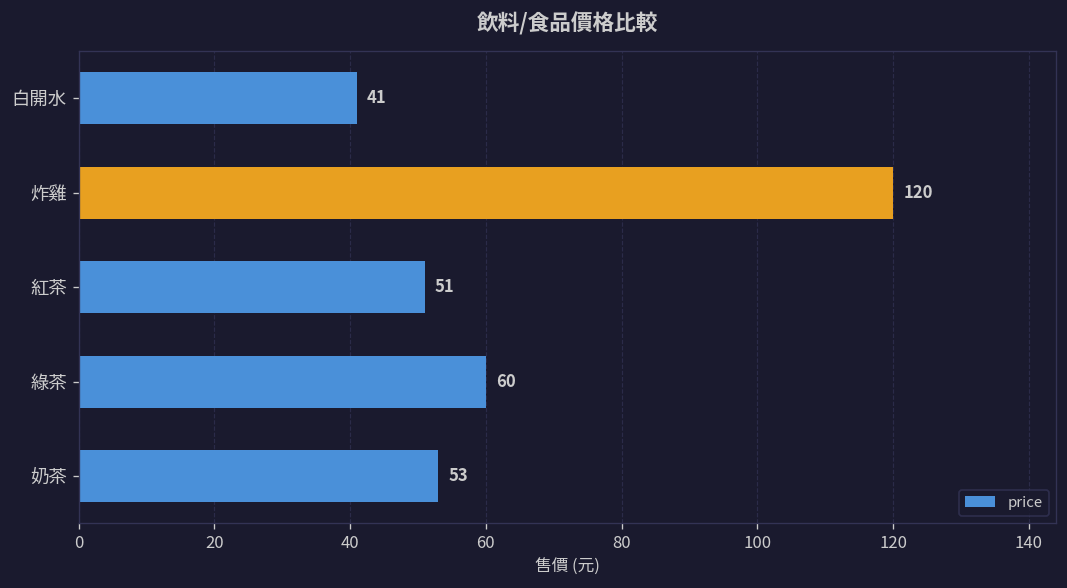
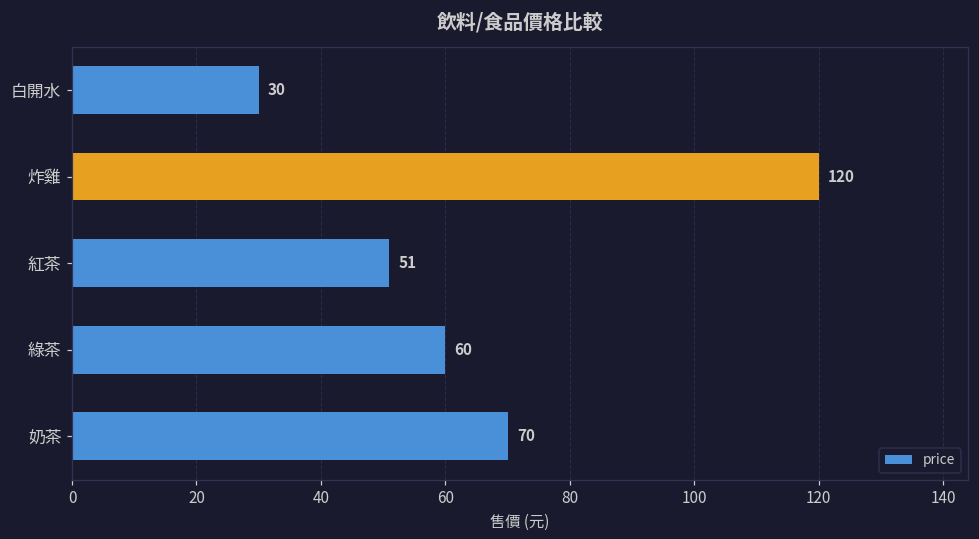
白開水: 41 -> 30
奶茶: 53 -> 70
